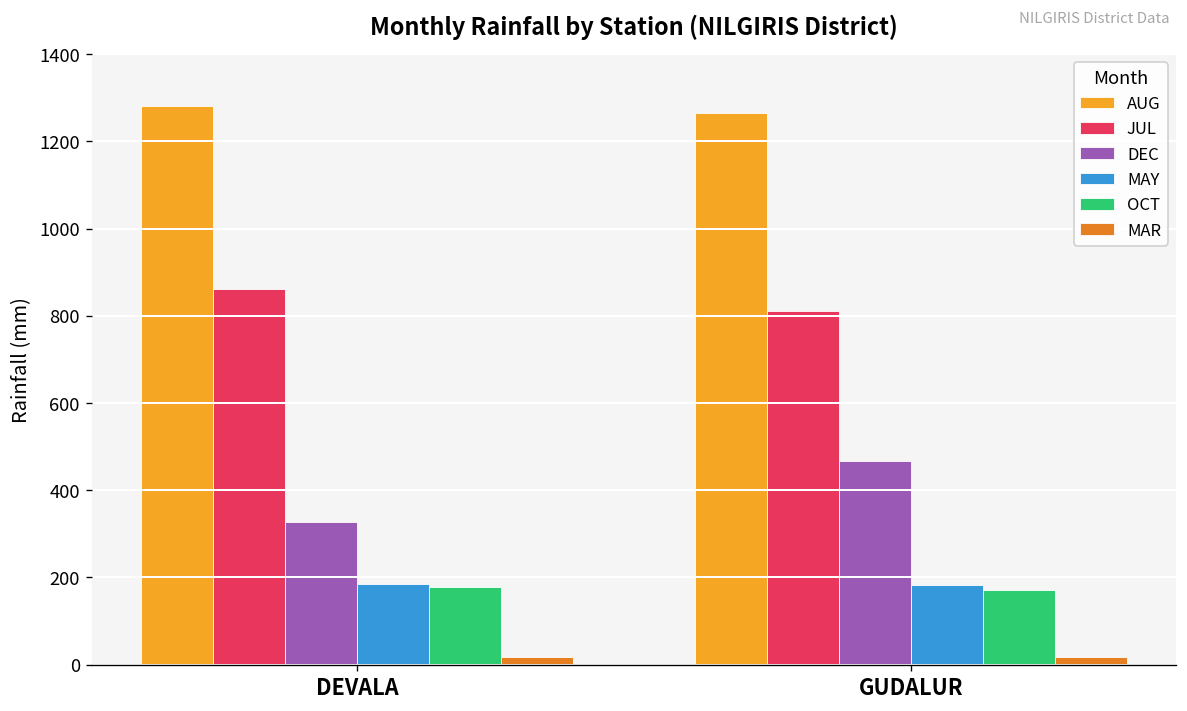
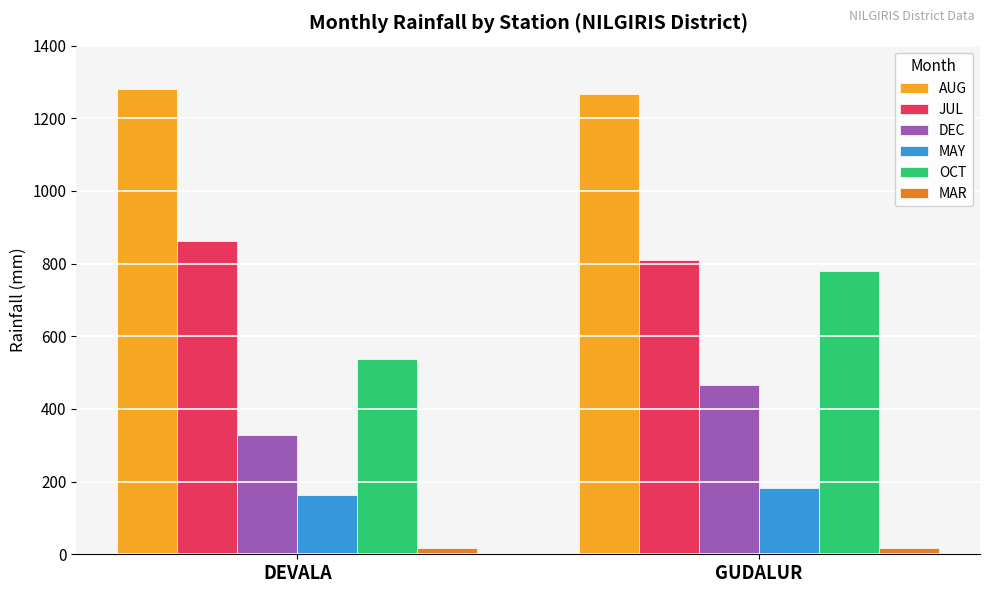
MAY, DEVALA: 190 -> 160
OCT, DEVALA: 180 -> 540
OCT, GUDALUR: 170 -> 780
